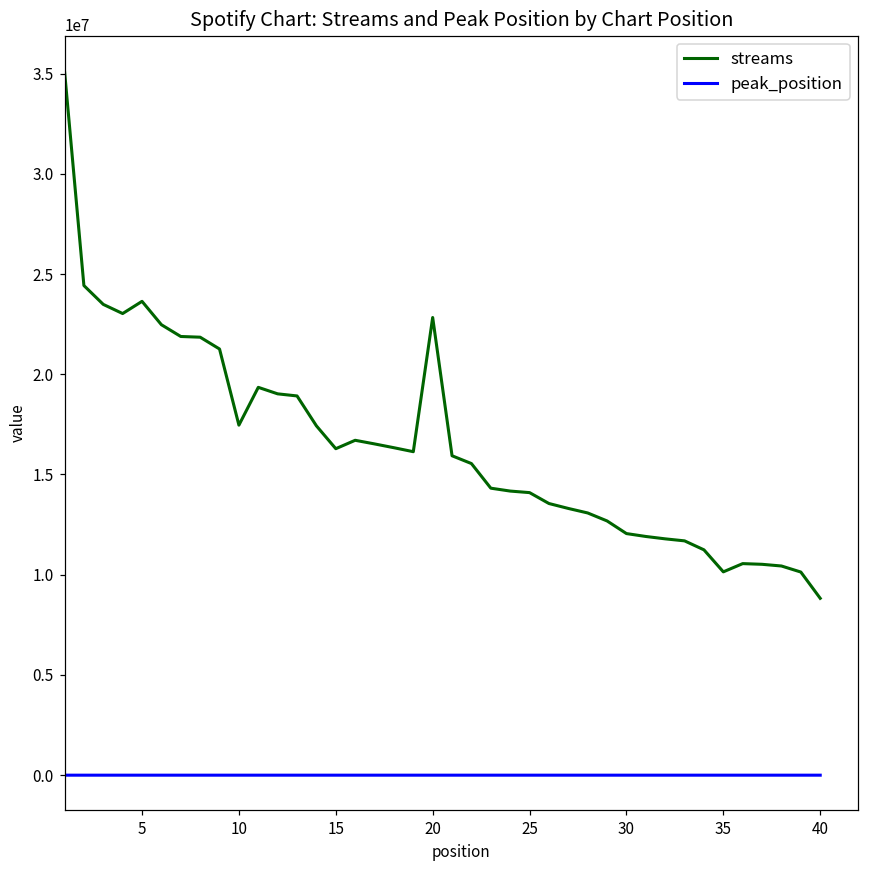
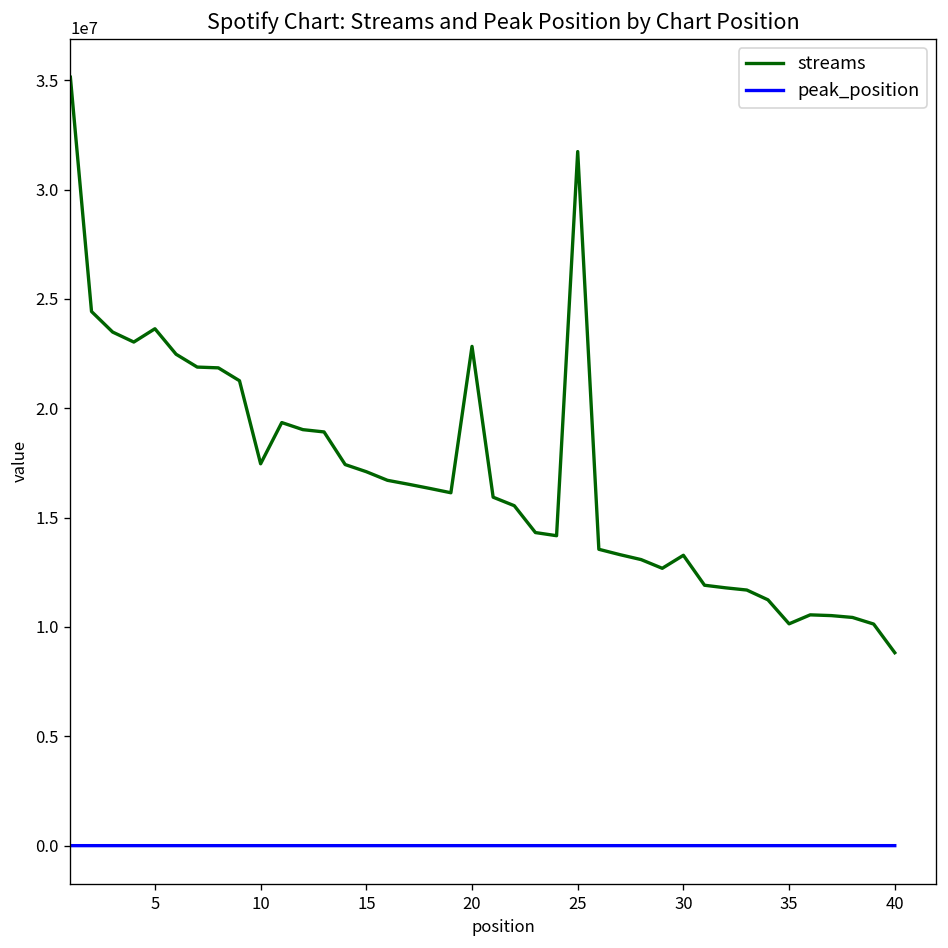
streams, 15: 16300000 -> 17100000
streams, 25: 14100000 -> 31700000
streams, 30: 12100000 -> 13300000
